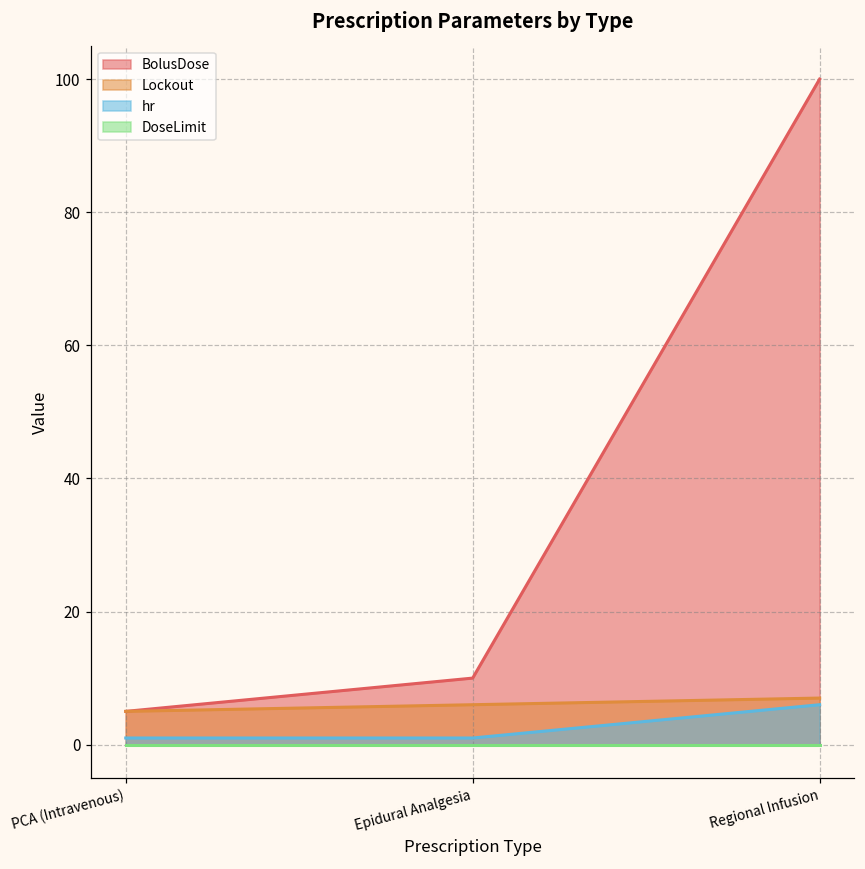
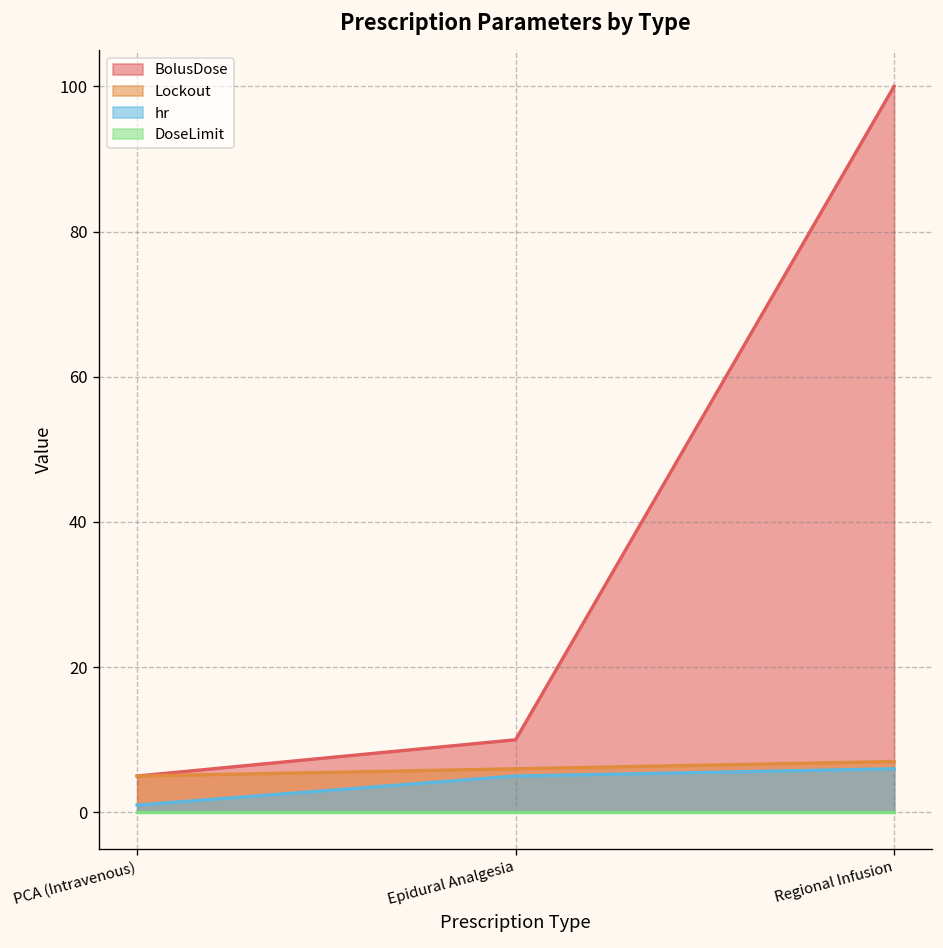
hr, Epidural Analgesia: 1 -> 5
